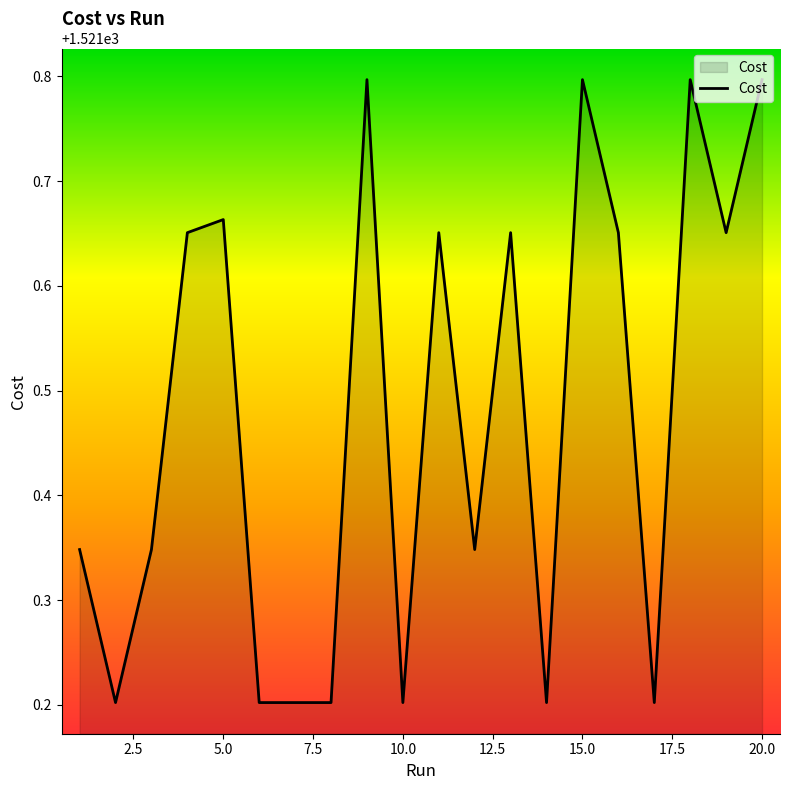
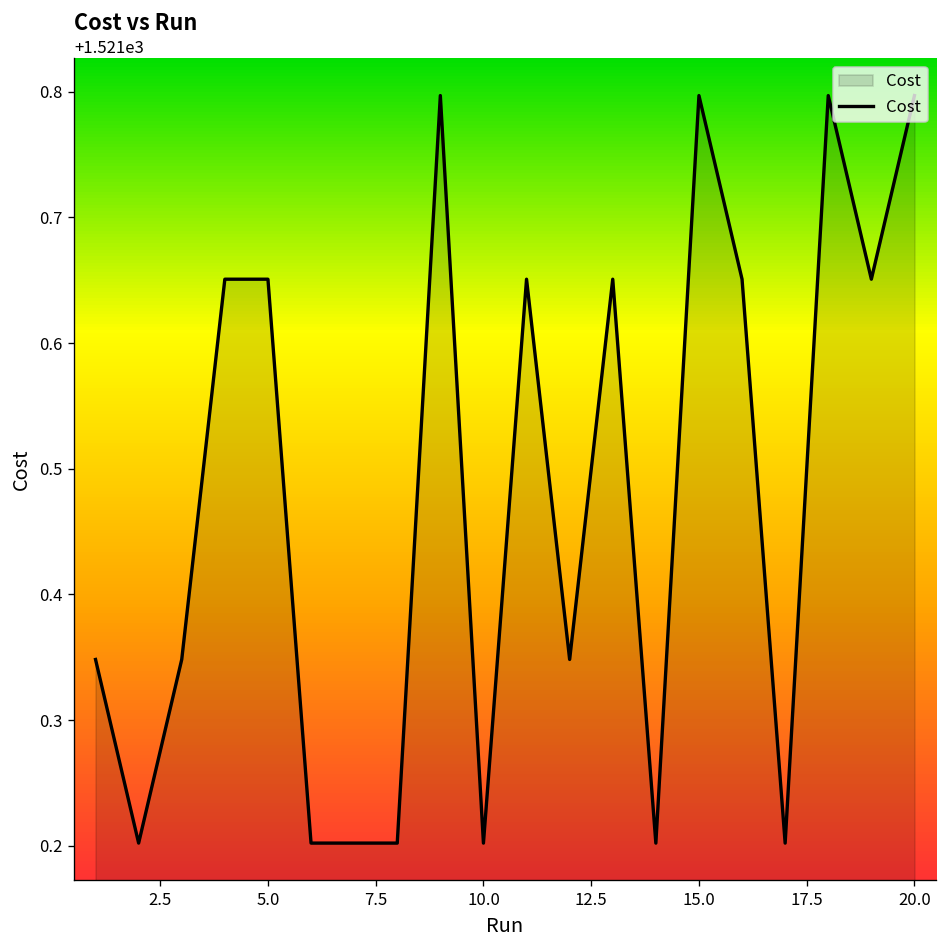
5.0: 1521.663 -> 1521.651
